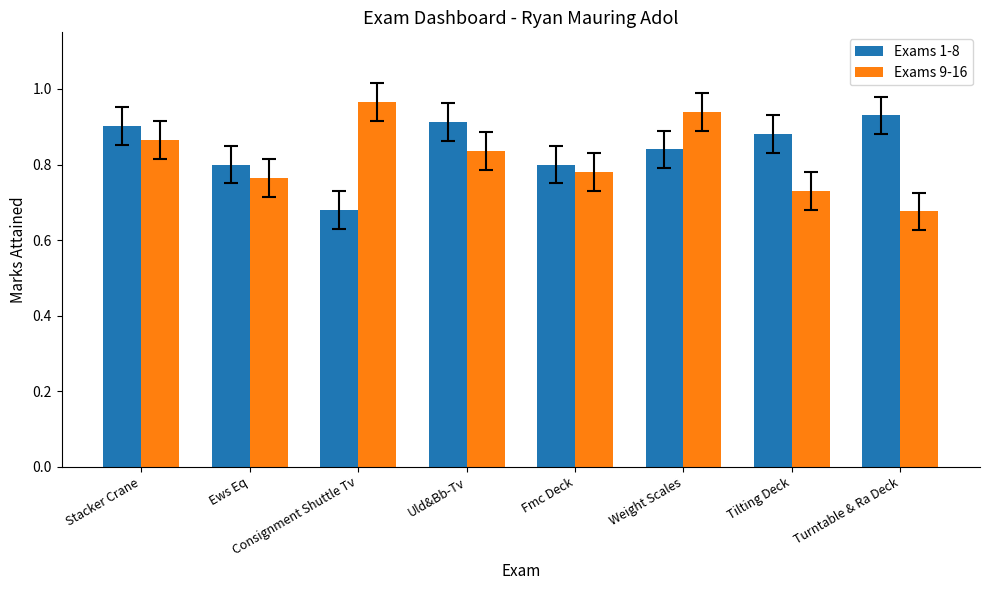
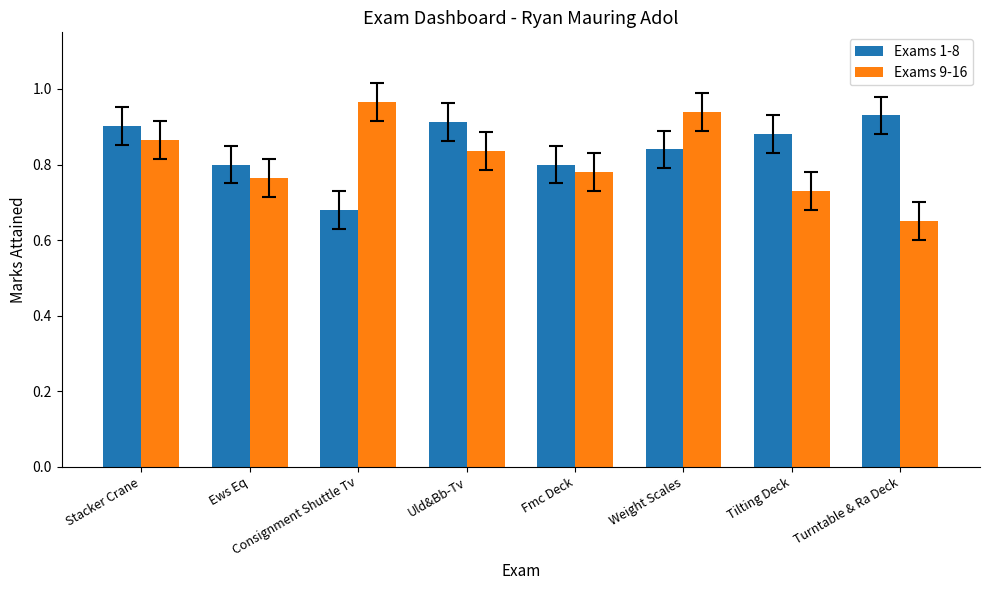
Exams 9-16, Turntable & Ra Deck: 0.68 -> 0.65
